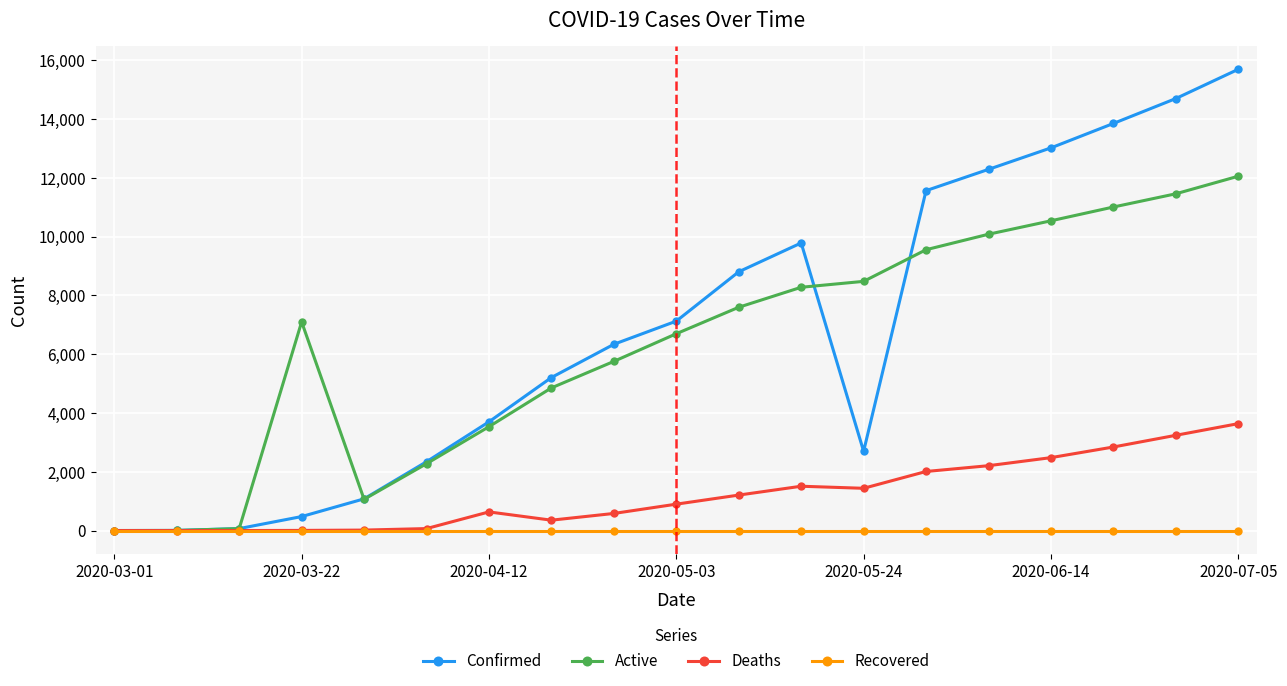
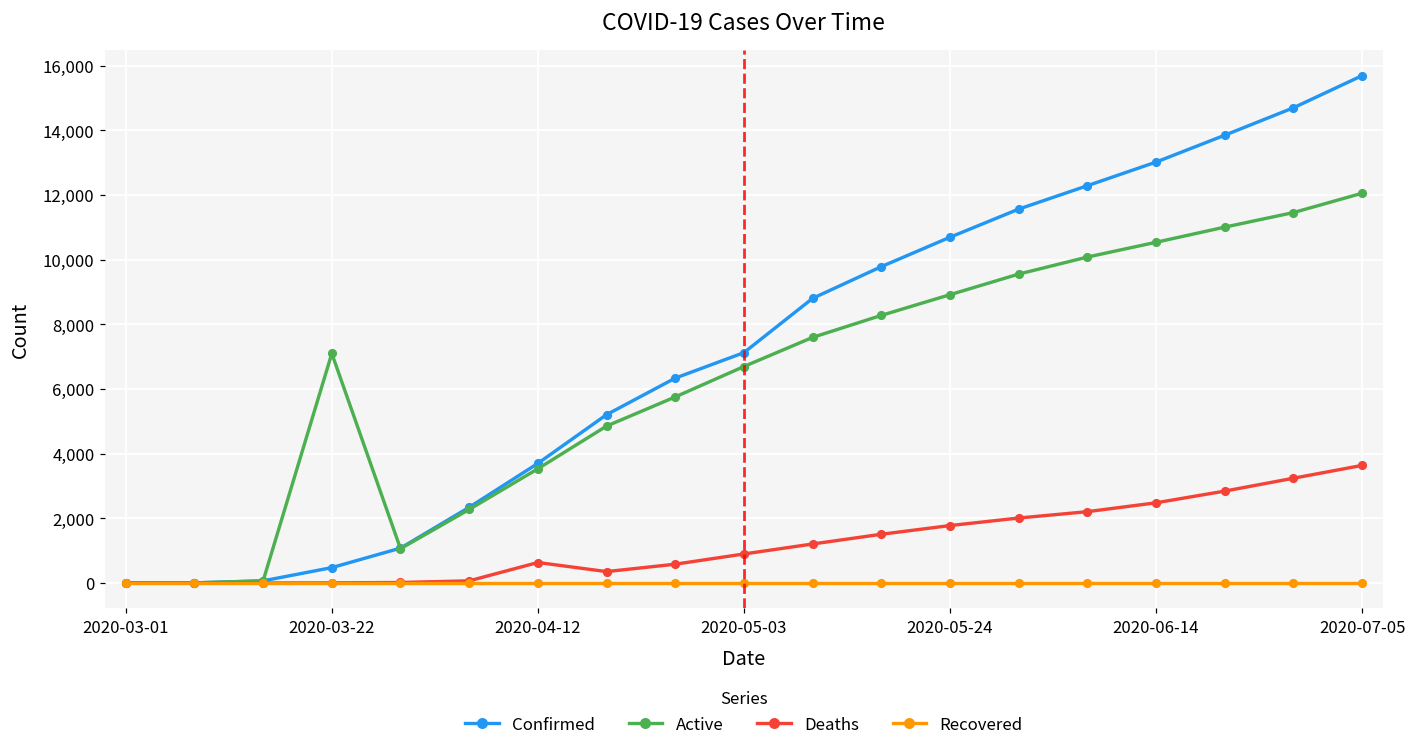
Confirmed, 2020-05-24: 2,700 -> 10,700
Active, 2020-05-24: 8,500 -> 8,900
Deaths, 2020-05-24: 1,400 -> 1,800
